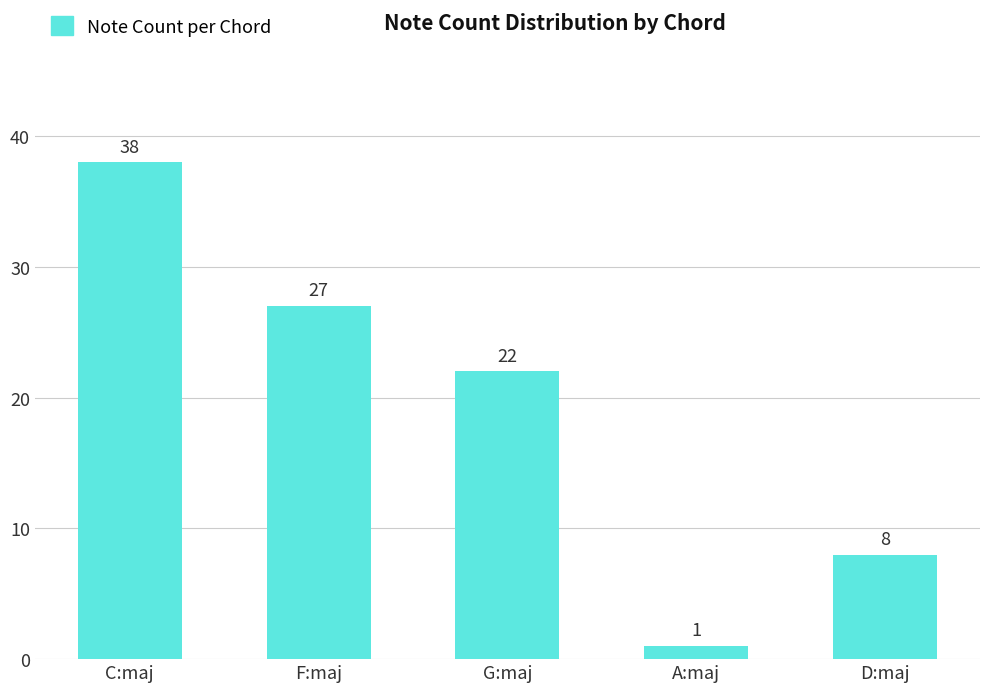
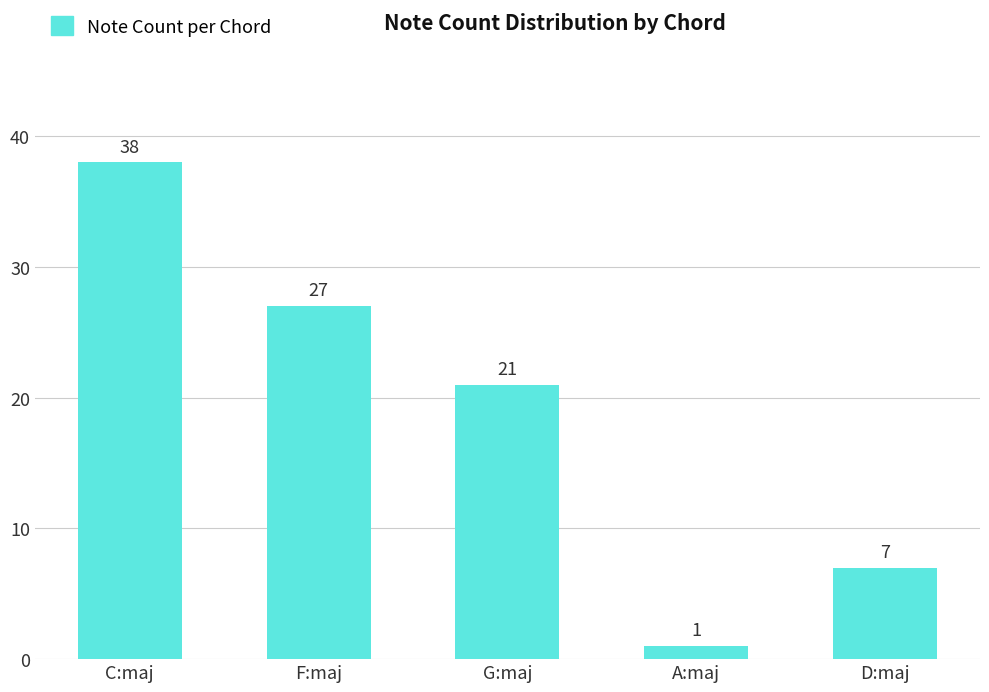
G:maj: 22 -> 21
D:maj: 8 -> 7
